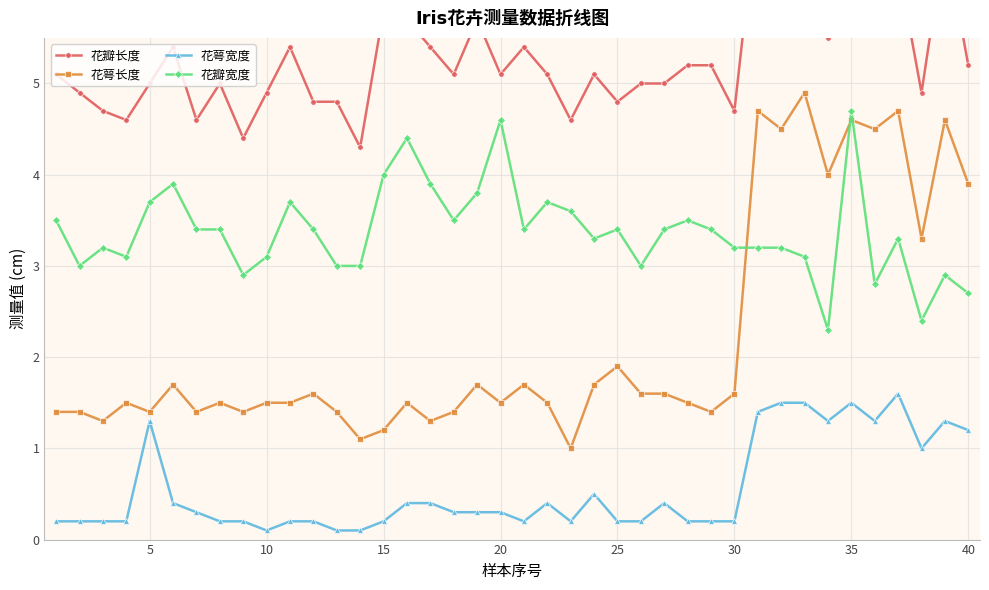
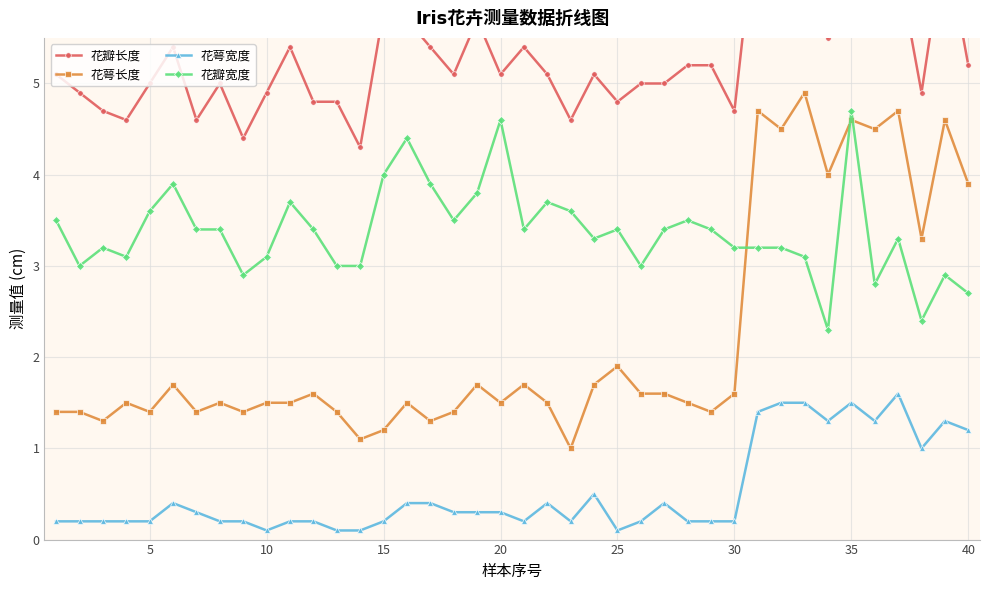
花萼宽度, 5: 1.3 -> 0.2
花瓣宽度, 5: 3.7 -> 3.6
花萼宽度, 25: 0.2 -> 0.1
